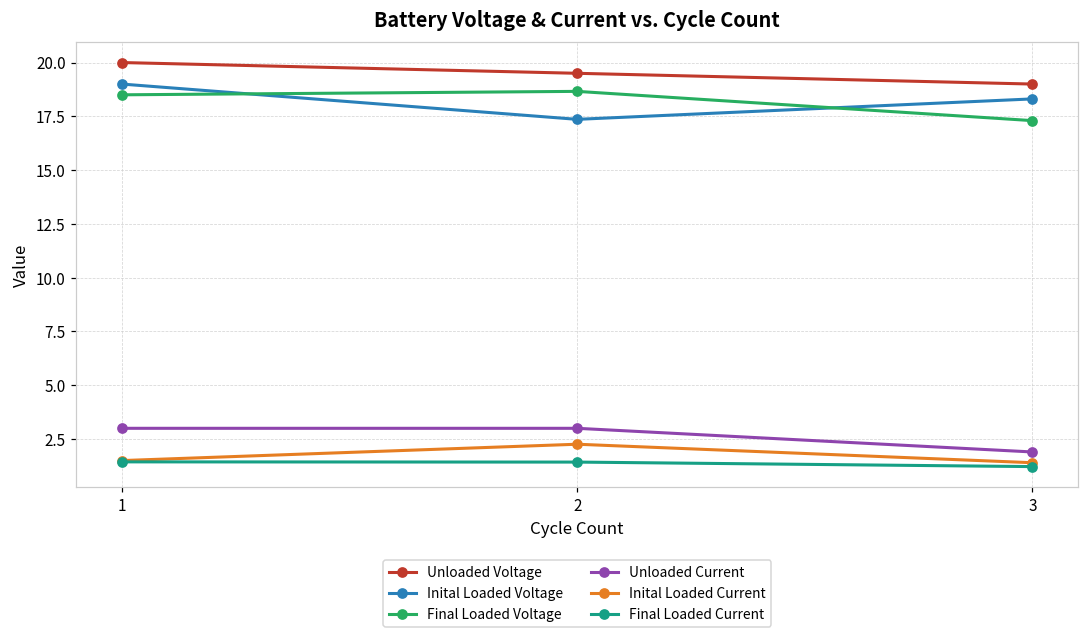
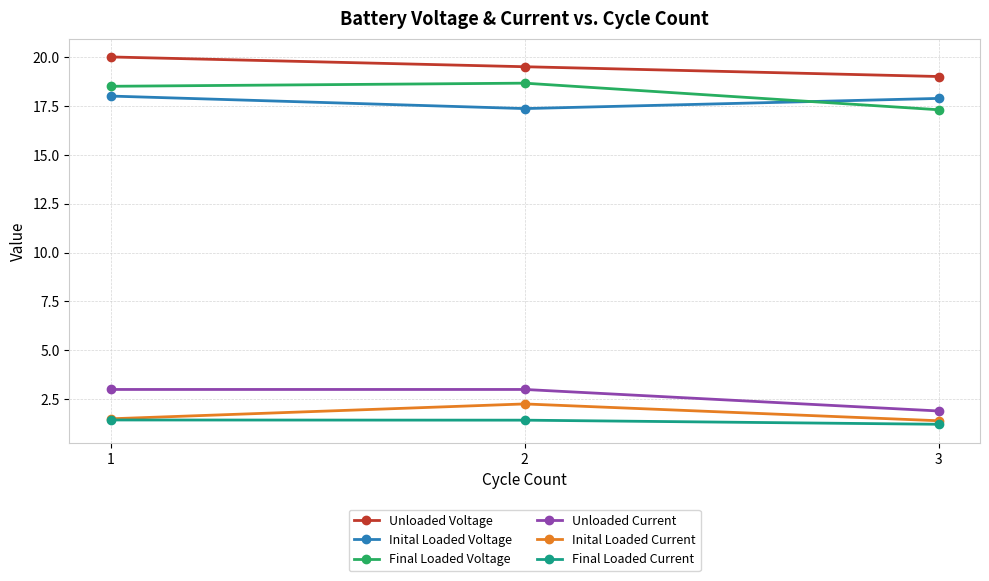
Inital Loaded Voltage, 1: 19 -> 18
Inital Loaded Voltage, 3: 18.3 -> 17.9
